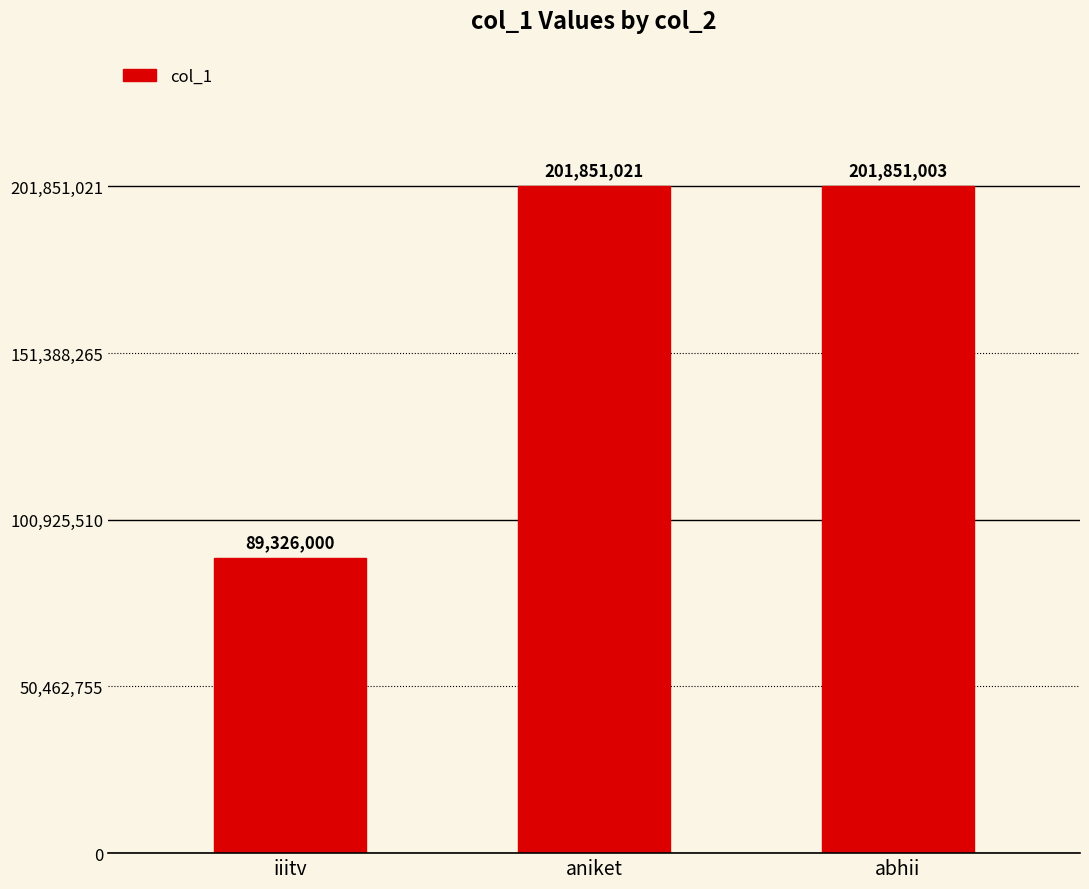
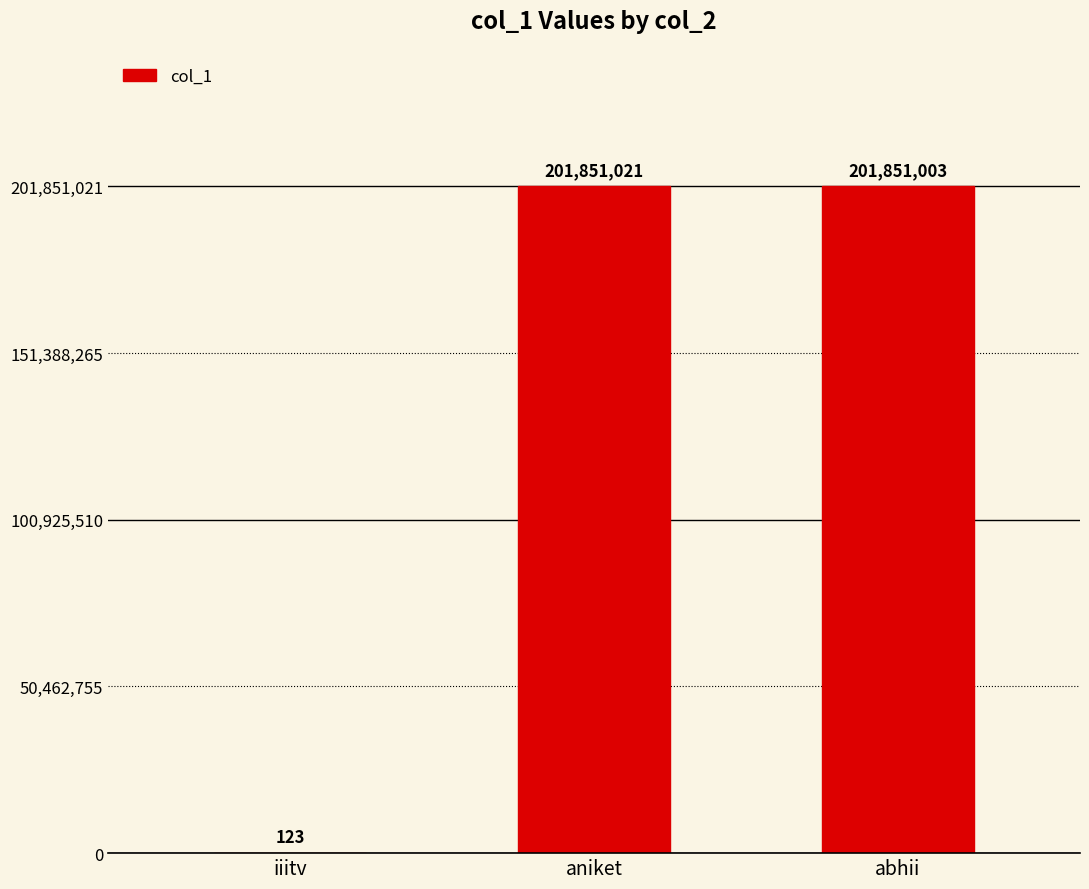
iiitv: 89,326,000 -> 123
